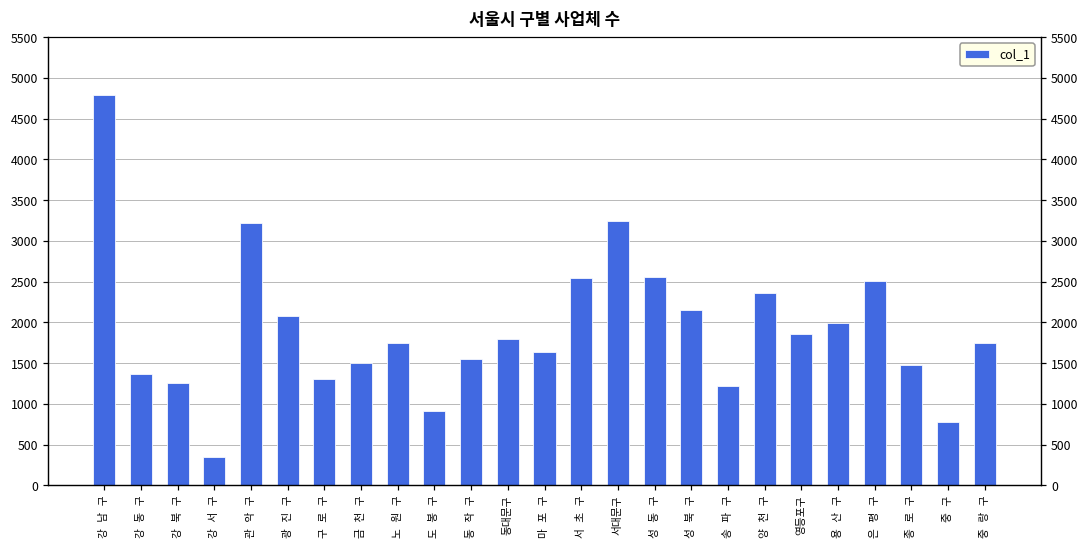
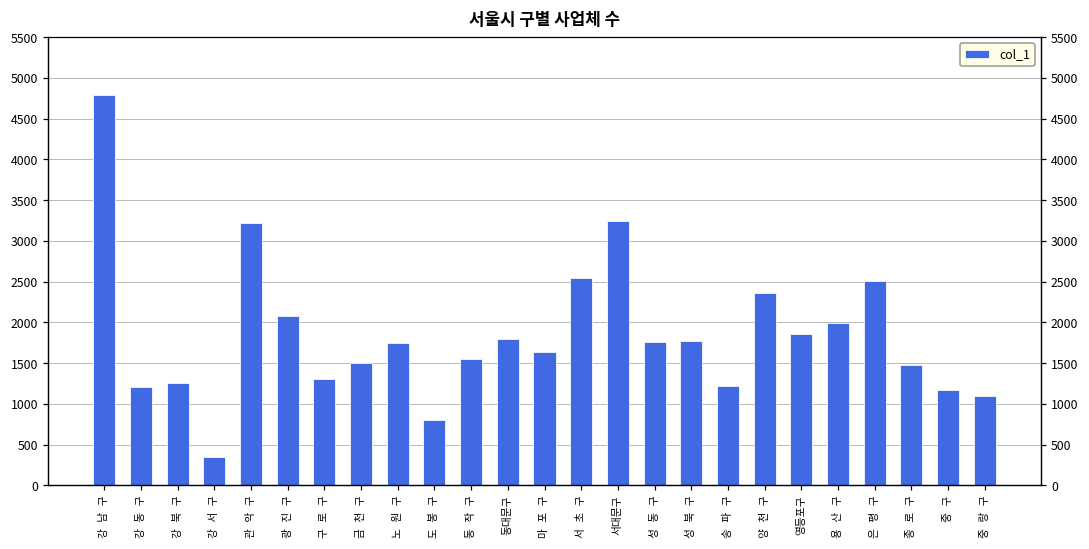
강 동 구: 1400 -> 1200
도 봉 구: 900 -> 800
성 동 구: 2600 -> 1800
성 북 구: 2200 -> 1800
중 구: 800 -> 1200
중 랑 구: 1700 -> 1100
